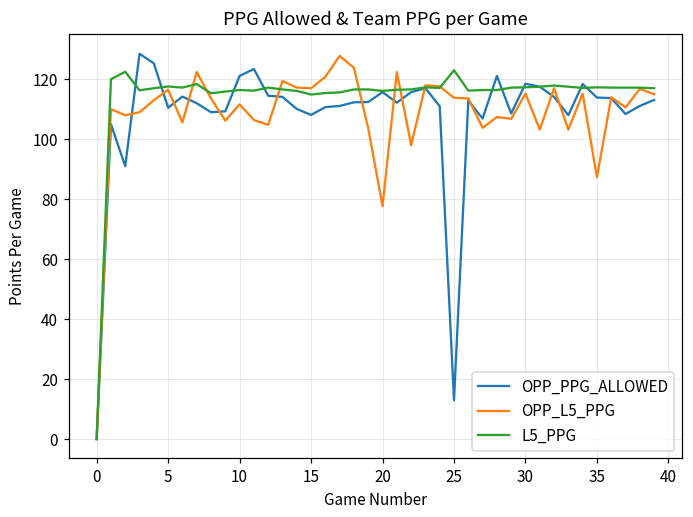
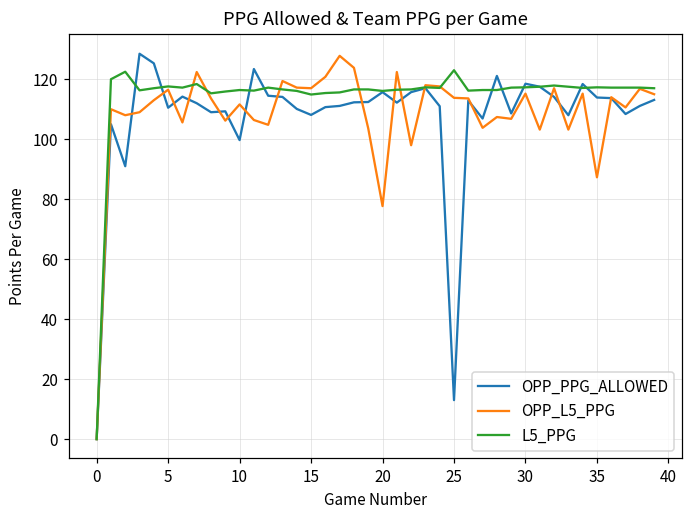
OPP_PPG_ALLOWED, 10: 121 -> 100
